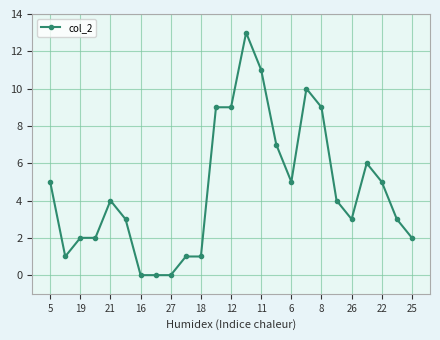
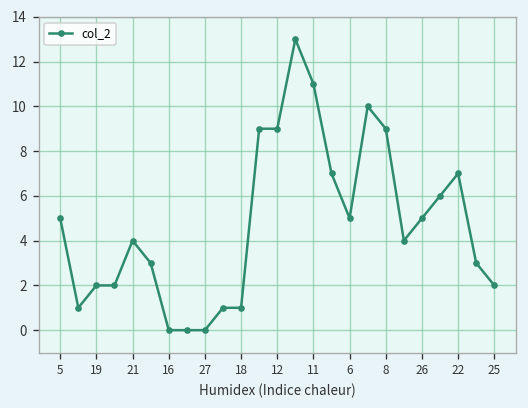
26: 3 -> 5
22: 5 -> 7
